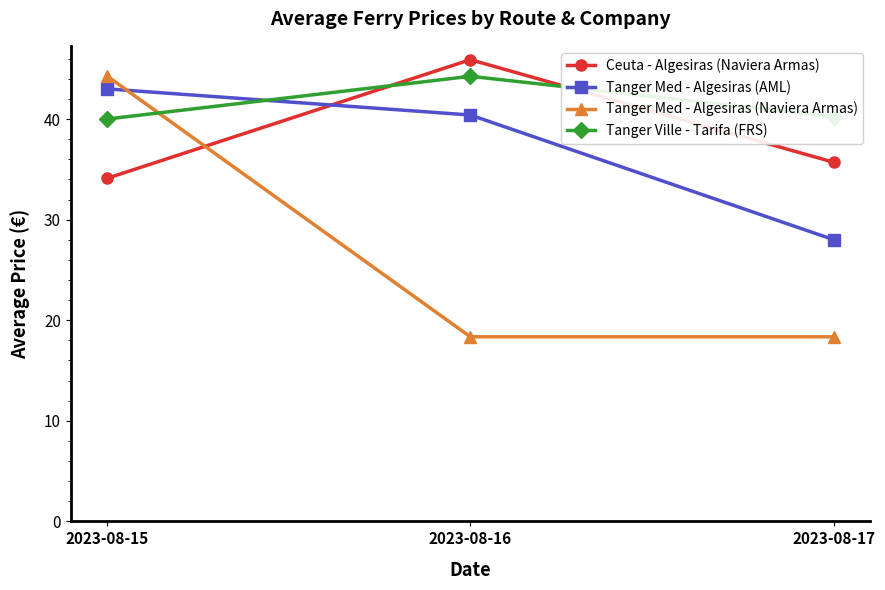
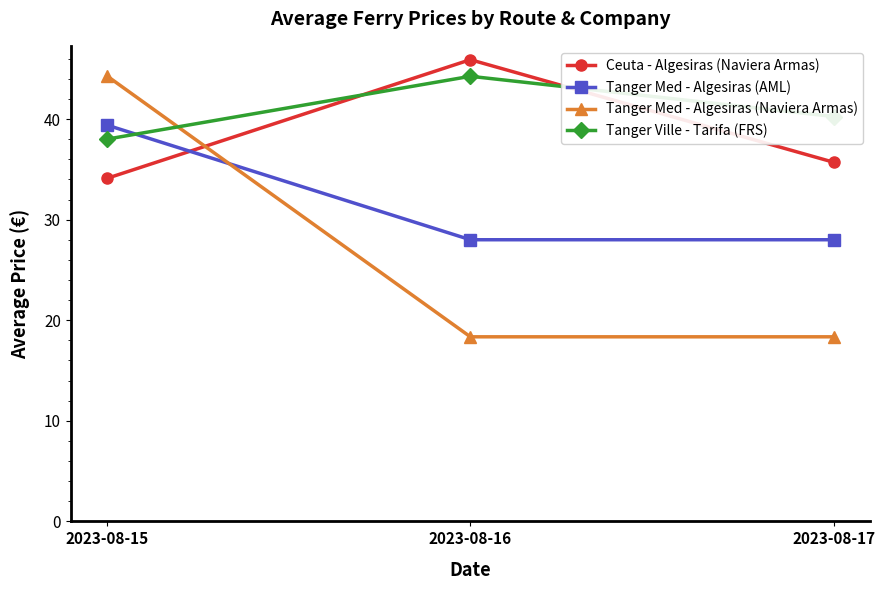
Tanger Med - Algesiras (AML), 2023-08-15: 43.0 -> 39.4
Tanger Ville - Tarifa (FRS), 2023-08-15: 40 -> 38
Tanger Med - Algesiras (AML), 2023-08-16: 40.4 -> 28.0
